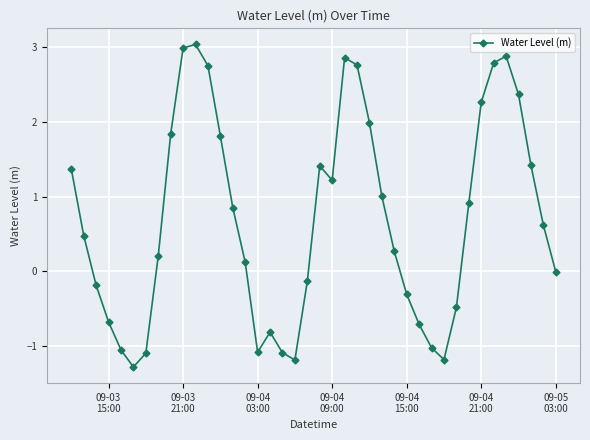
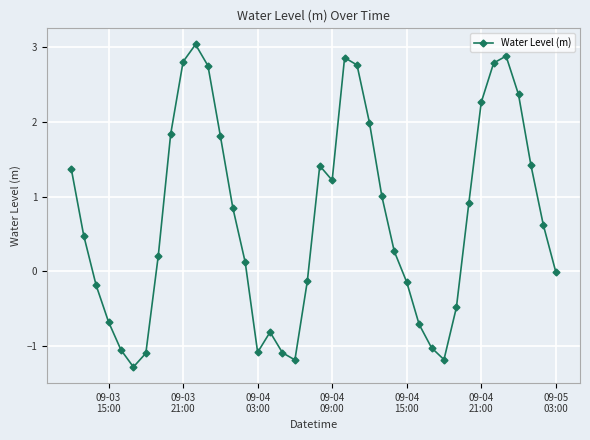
09-03 21:00: 3.0 -> 2.8
09-04 15:00: -0.3 -> -0.1
